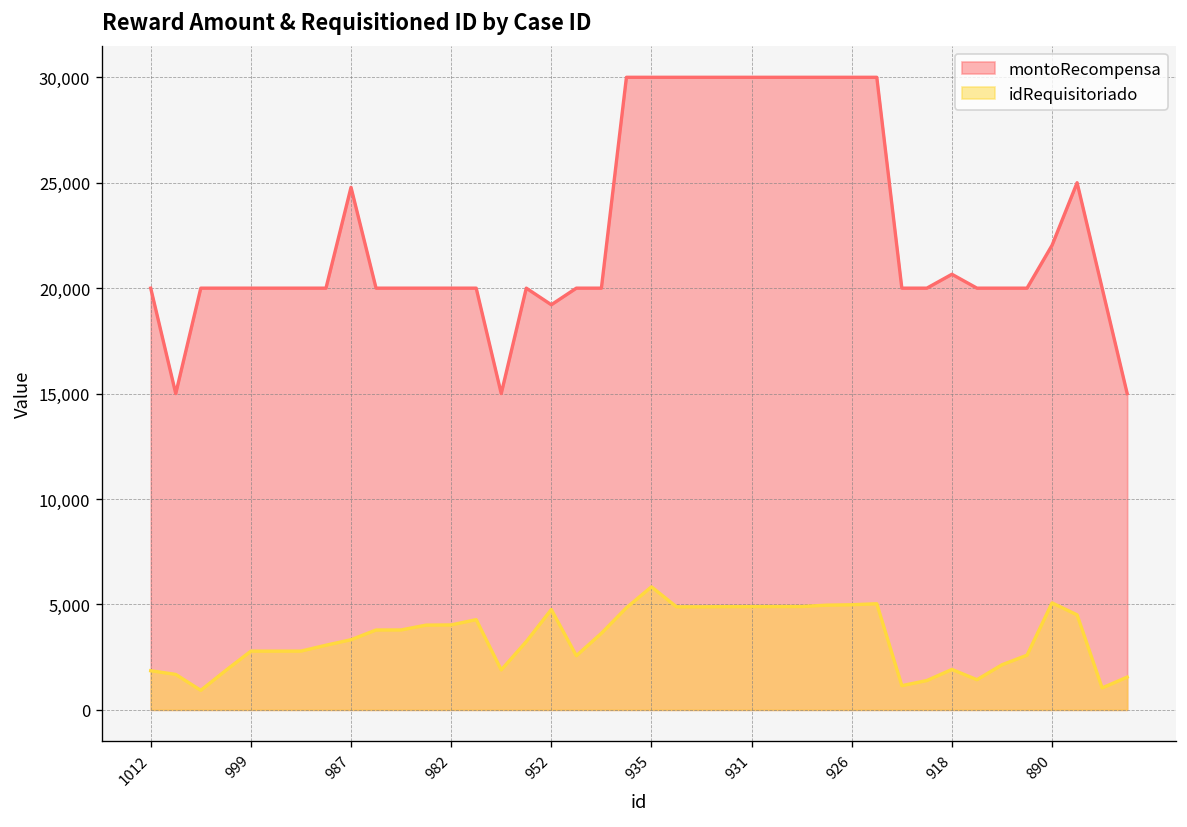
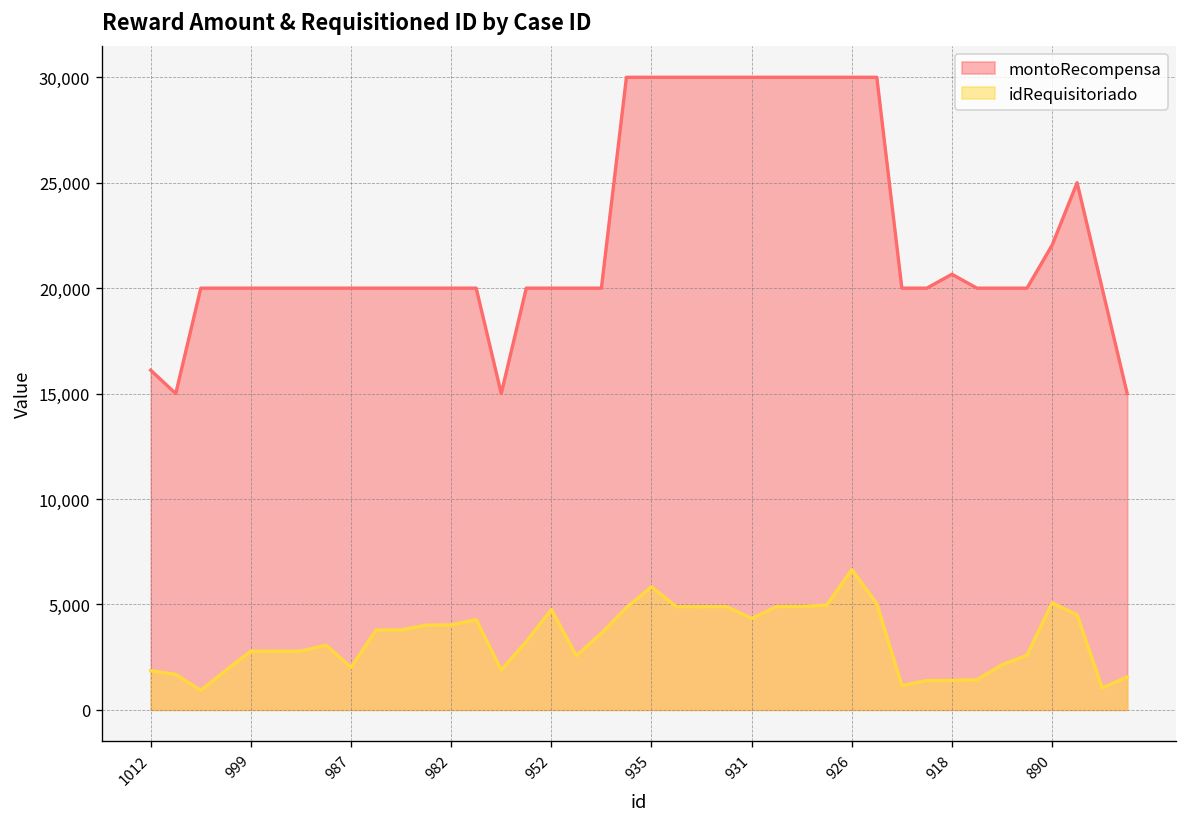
montoRecompensa, 1012: 20,000 -> 16,100
montoRecompensa, 987: 24,800 -> 20,000
idRequisitoriado, 987: 3,300 -> 2,000
montoRecompensa, 952: 19,200 -> 20,000
idRequisitoriado, 931: 4,900 -> 4,300
idRequisitoriado, 926: 5,000 -> 6,700
idRequisitoriado, 918: 1,900 -> 1,400
